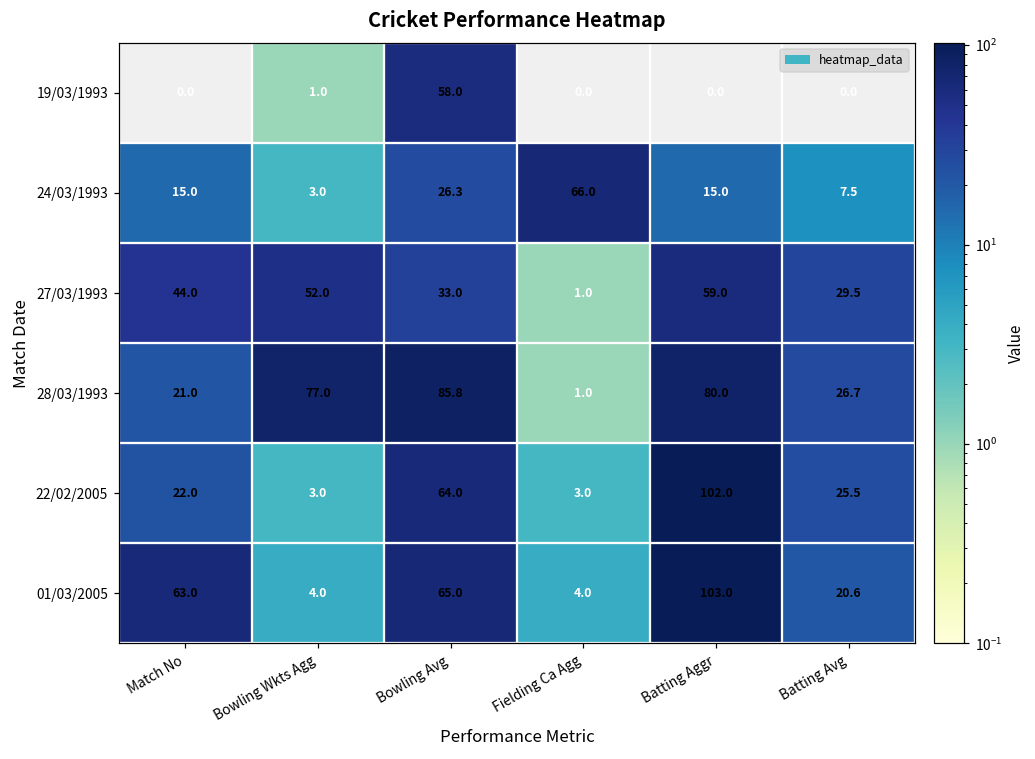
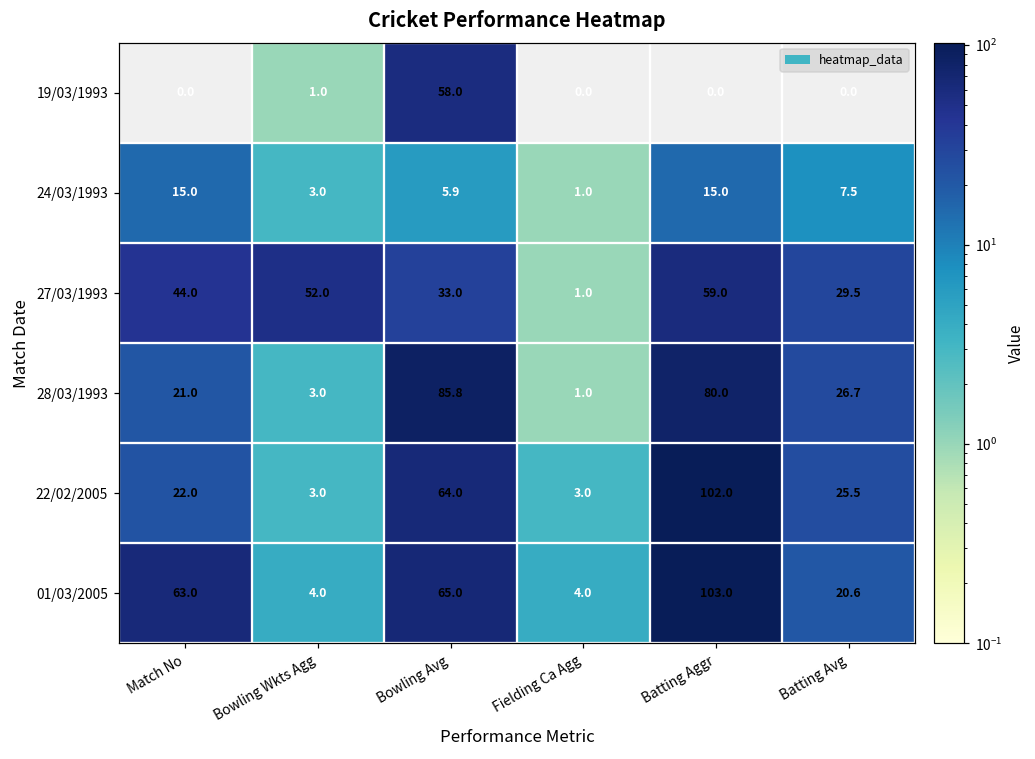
24/03/1993, Bowling Avg: 26.3 -> 5.9
24/03/1993, Fielding Ca Agg: 66.0 -> 1.0
28/03/1993, Bowling Wkts Agg: 77.0 -> 3.0
